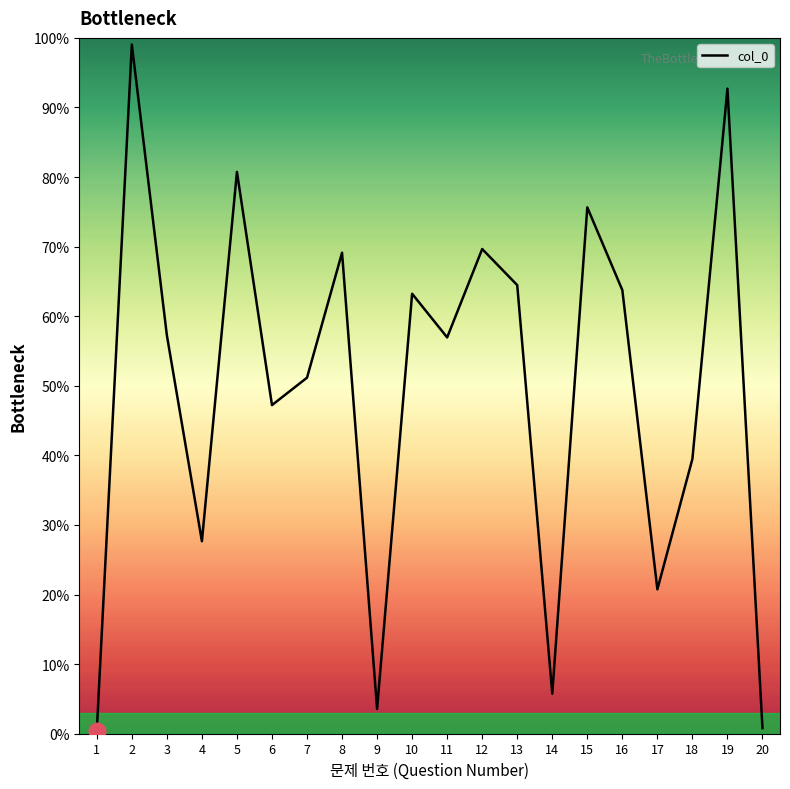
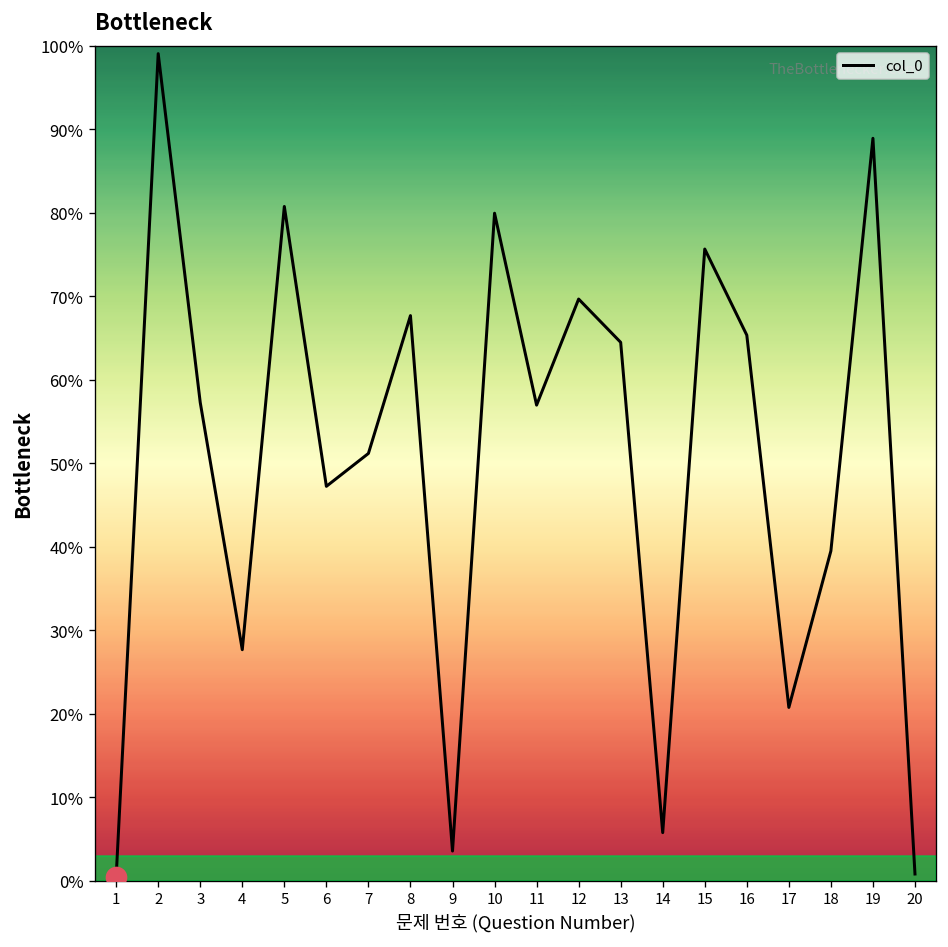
col_0, 8: 69% -> 68%
col_0, 10: 63% -> 80%
col_0, 16: 64% -> 65%
col_0, 19: 93% -> 89%
